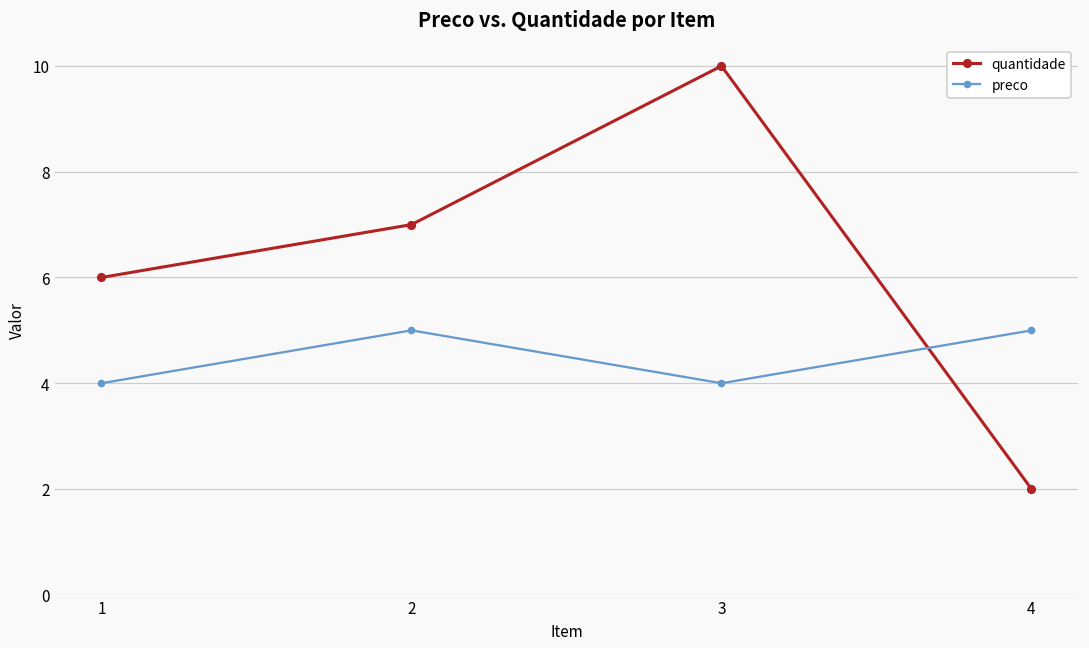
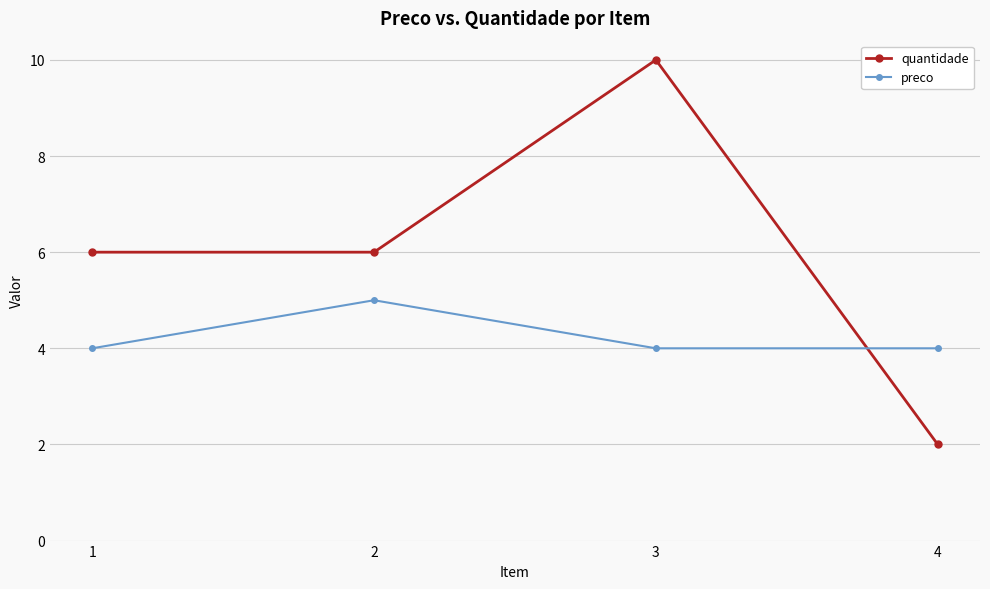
quantidade, 2: 7 -> 6
preco, 4: 5 -> 4
